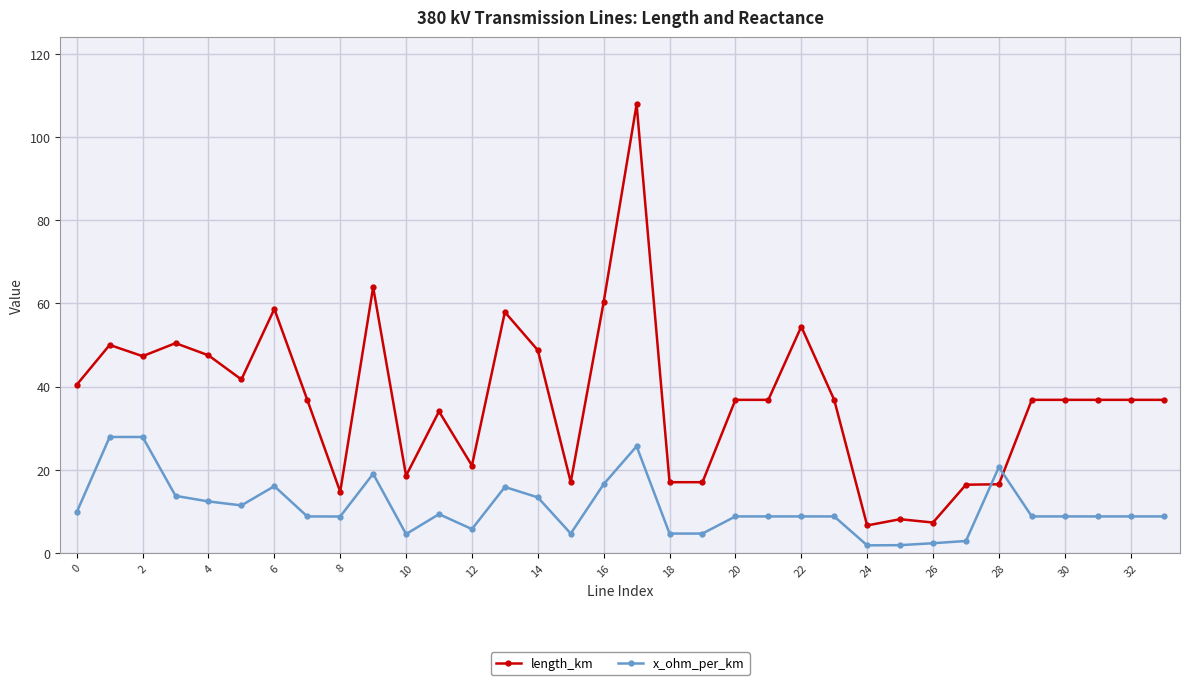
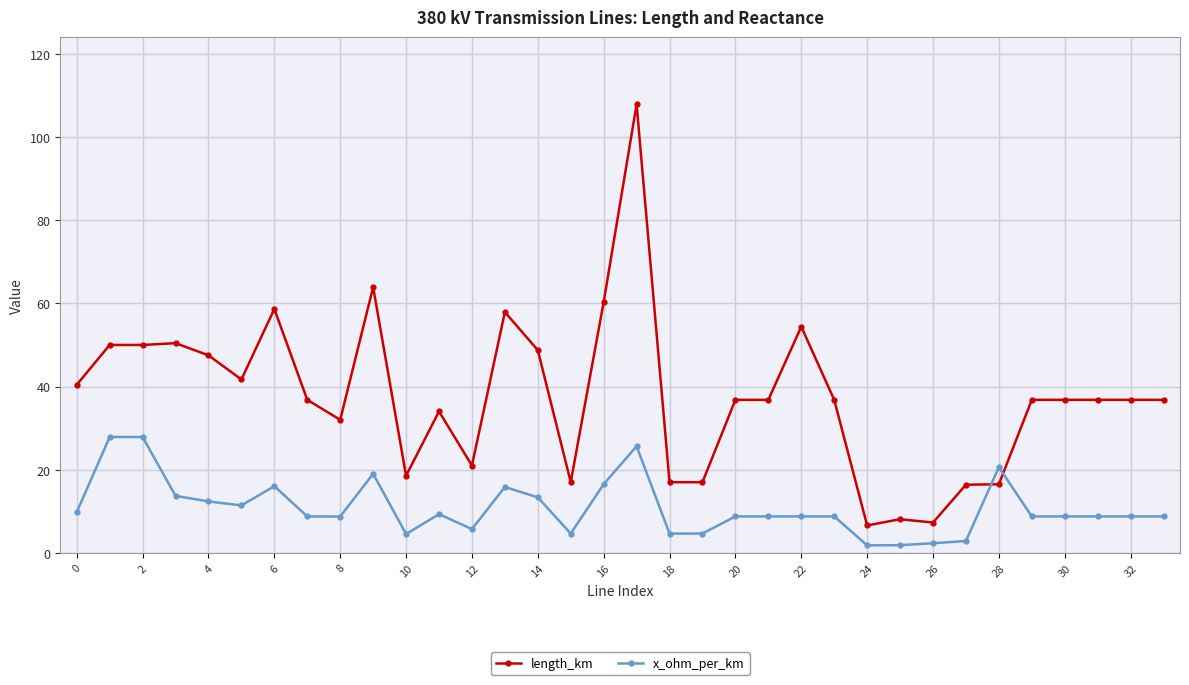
length_km, 2: 47 -> 50
length_km, 8: 15 -> 32
